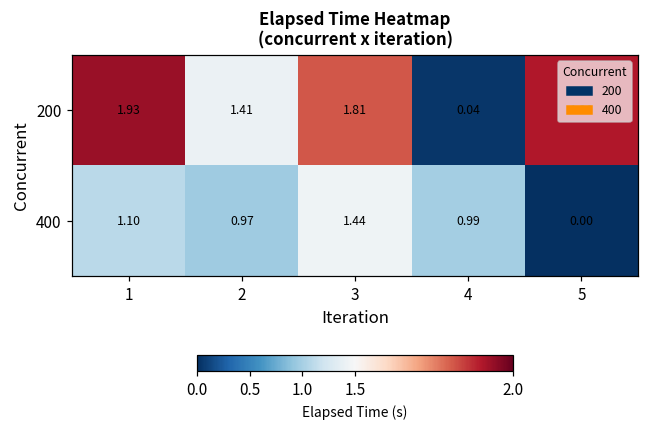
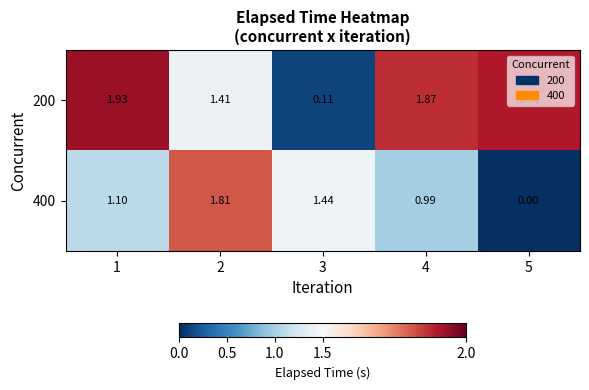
200, 3: 1.81 -> 0.11
200, 4: 0.04 -> 1.87
400, 2: 0.97 -> 1.81
